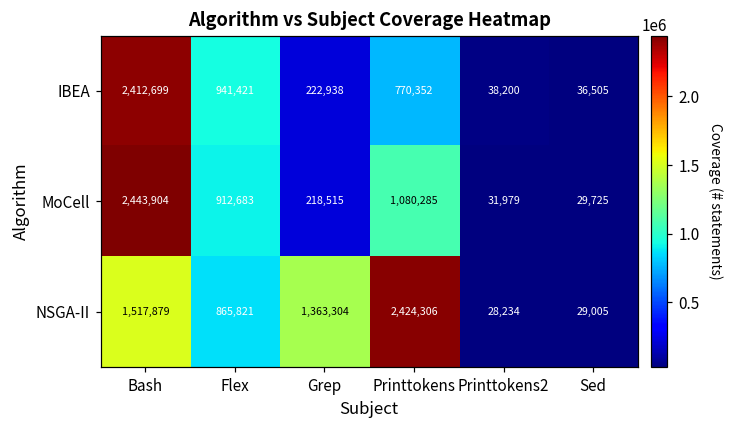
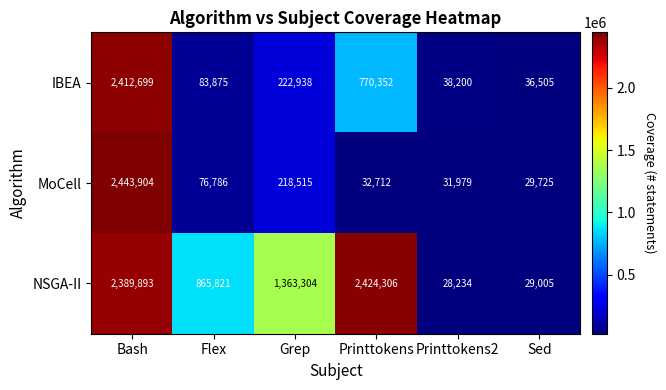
IBEA, Flex: 941,421 -> 83,875
MoCell, Flex: 912,683 -> 76,786
MoCell, Printtokens: 1,080,285 -> 32,712
NSGA-II, Bash: 1,517,879 -> 2,389,893
